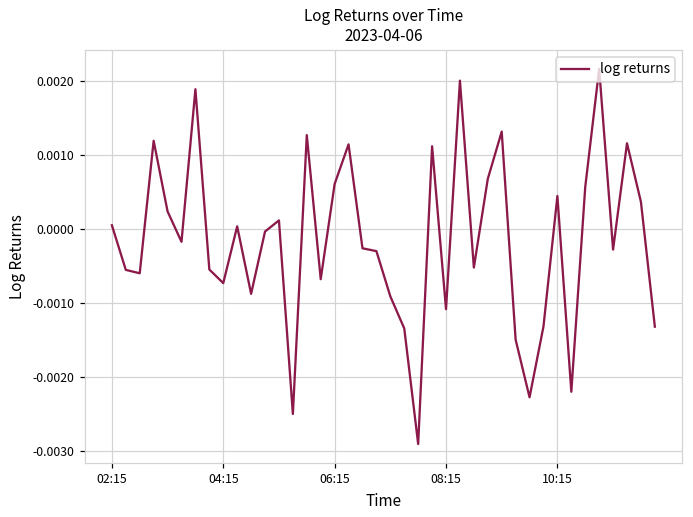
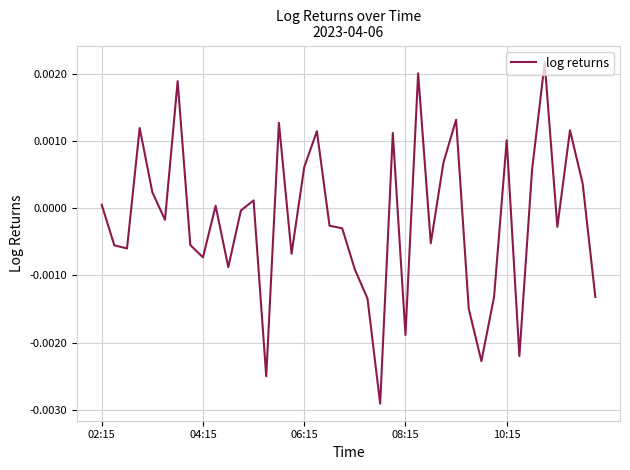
08:15: -0.0011 -> -0.0019
10:15: 0.0004 -> 0.0010
